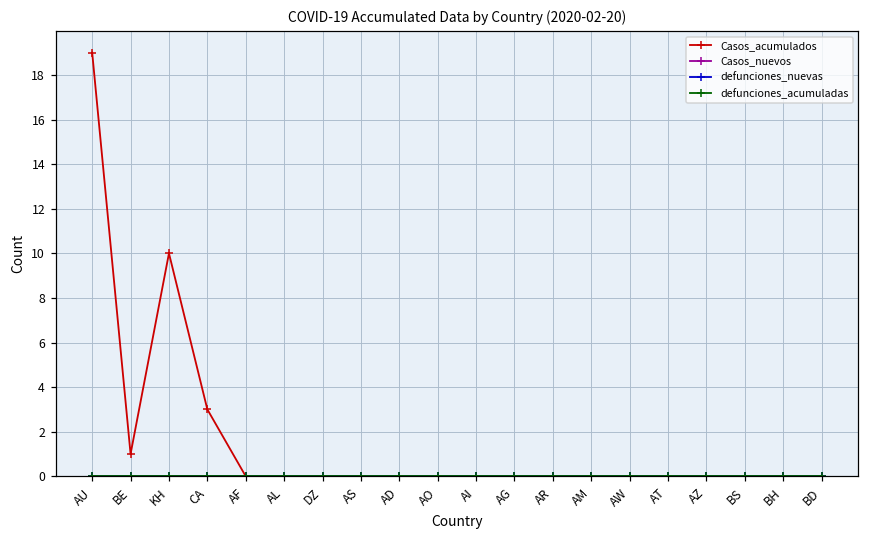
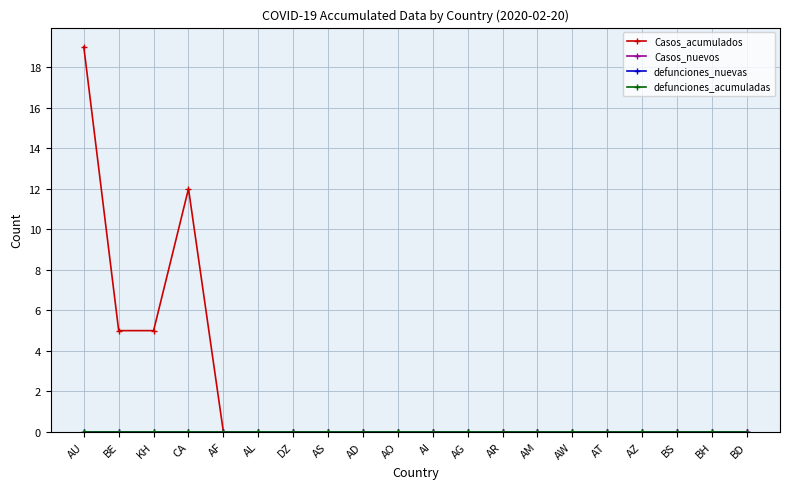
Casos_acumulados, BE: 1 -> 5
Casos_acumulados, KH: 10 -> 5
Casos_acumulados, CA: 3 -> 12
